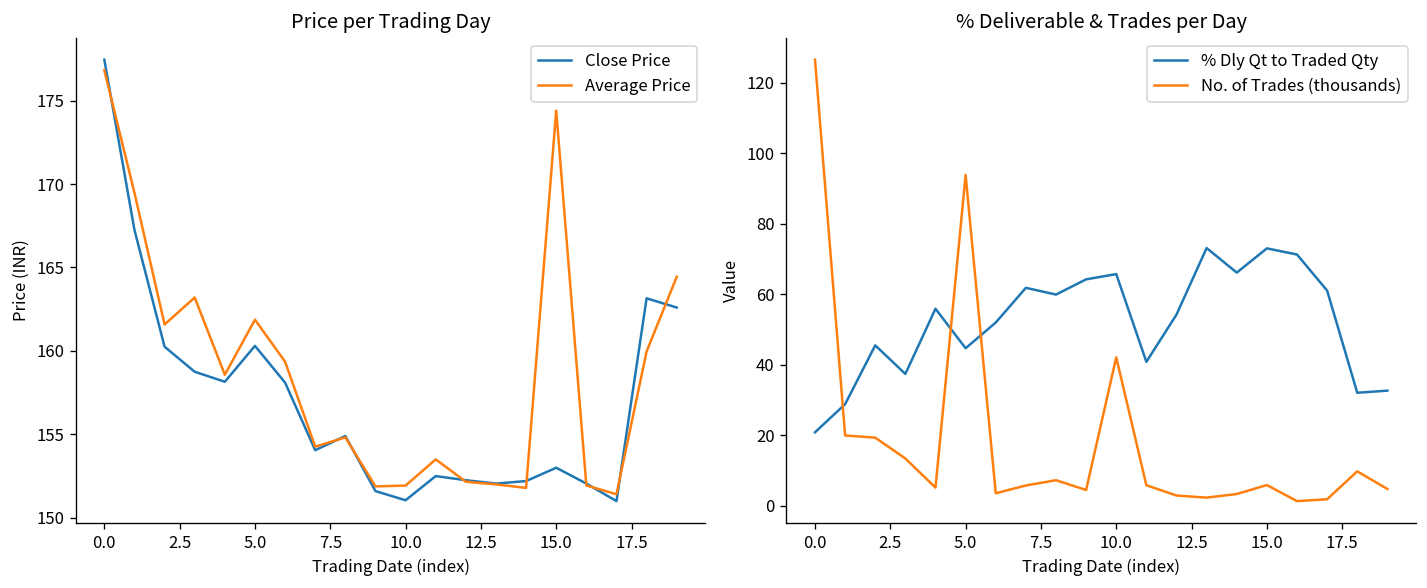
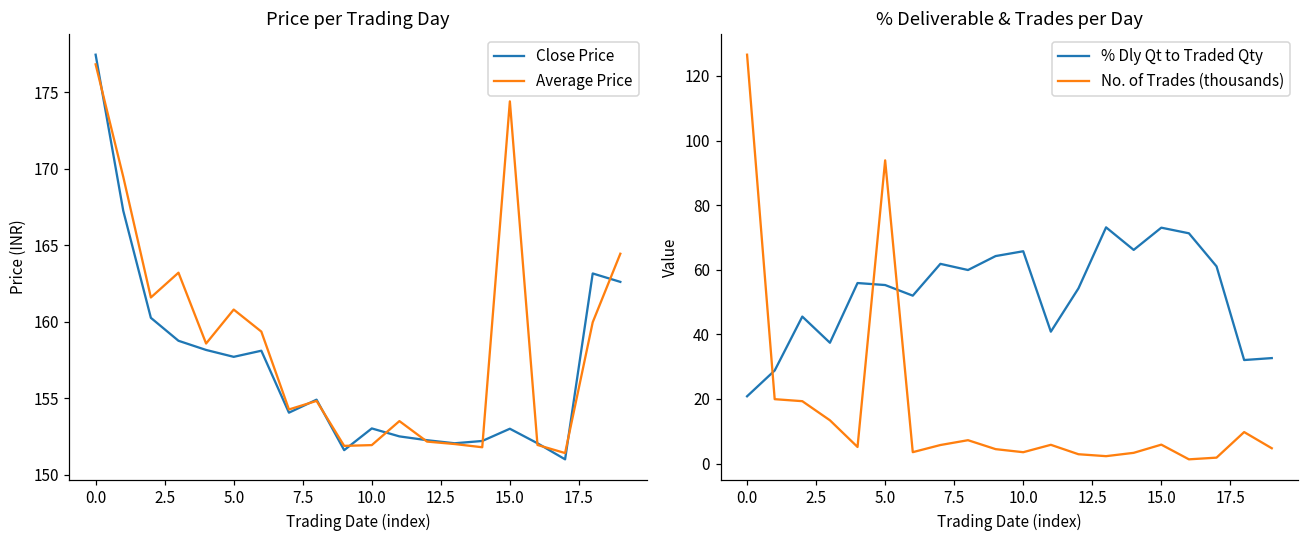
Price per Trading Day, Close Price, 5.0: 160.3 -> 157.7
Price per Trading Day, Average Price, 5.0: 161.9 -> 160.8
Price per Trading Day, Close Price, 10.0: 151.1 -> 153.0
% Deliverable & Trades per Day, % Dly Qt to Traded Qty, 5.0: 45 -> 55
% Deliverable & Trades per Day, No. of Trades (thousands), 10.0: 42 -> 4
